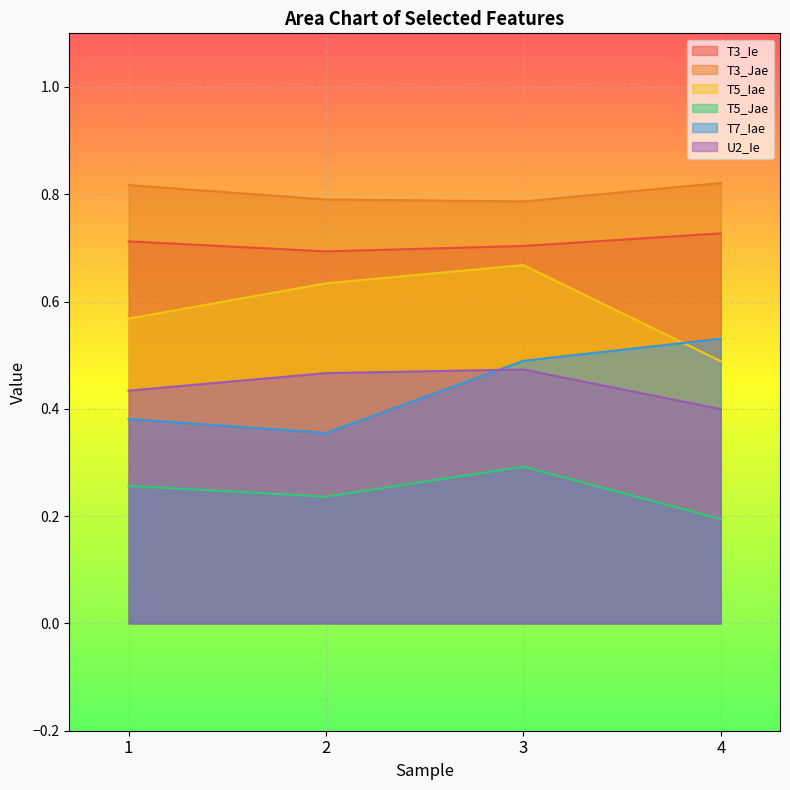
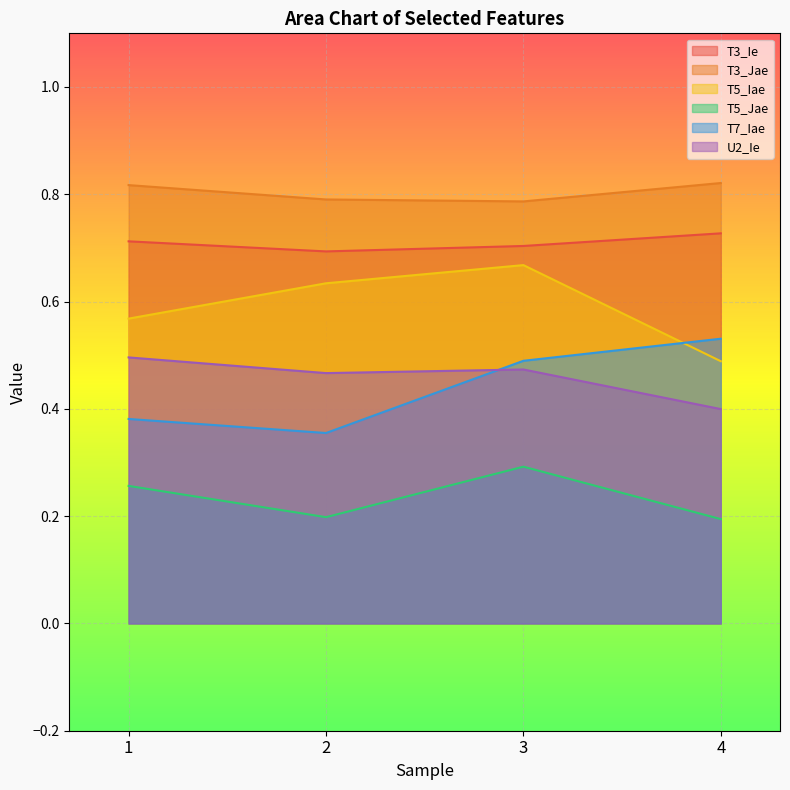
U2_Ie, 1: 0.43 -> 0.50
T5_Jae, 2: 0.24 -> 0.20
